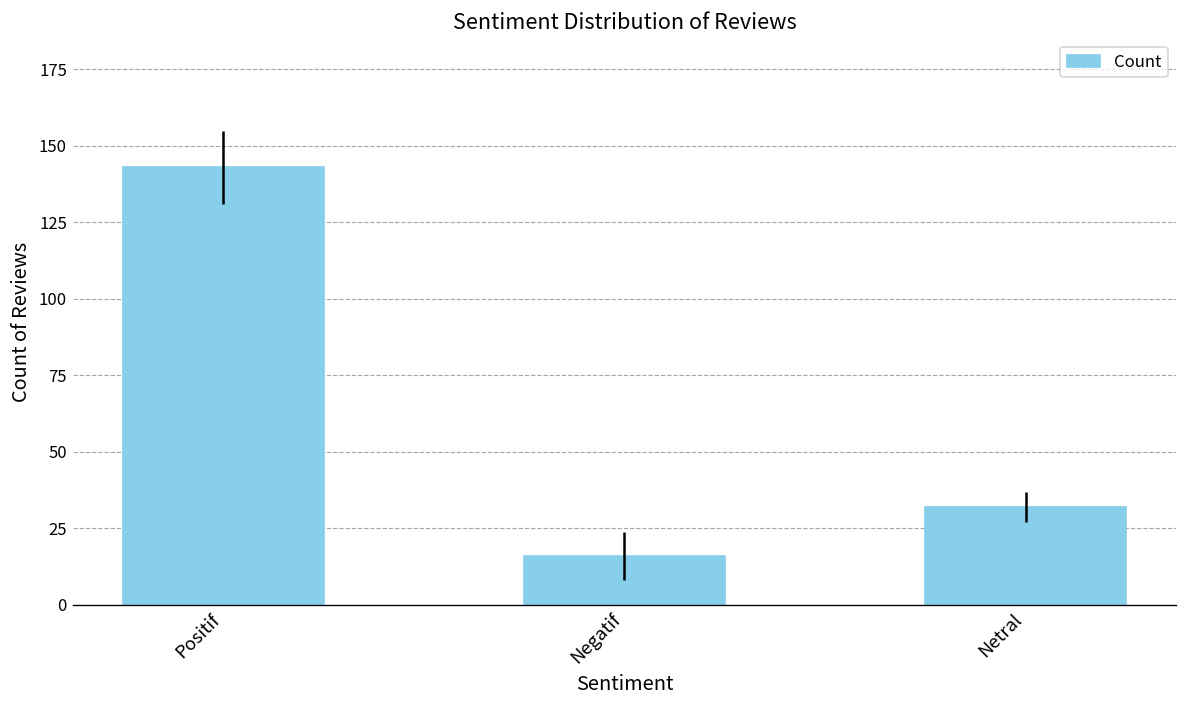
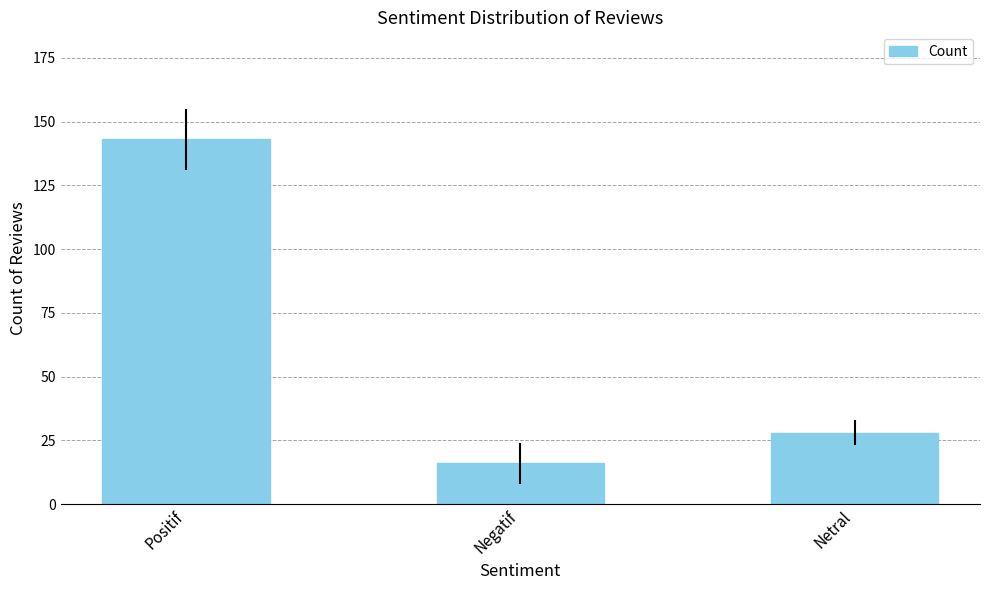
Netral: 32 -> 28
